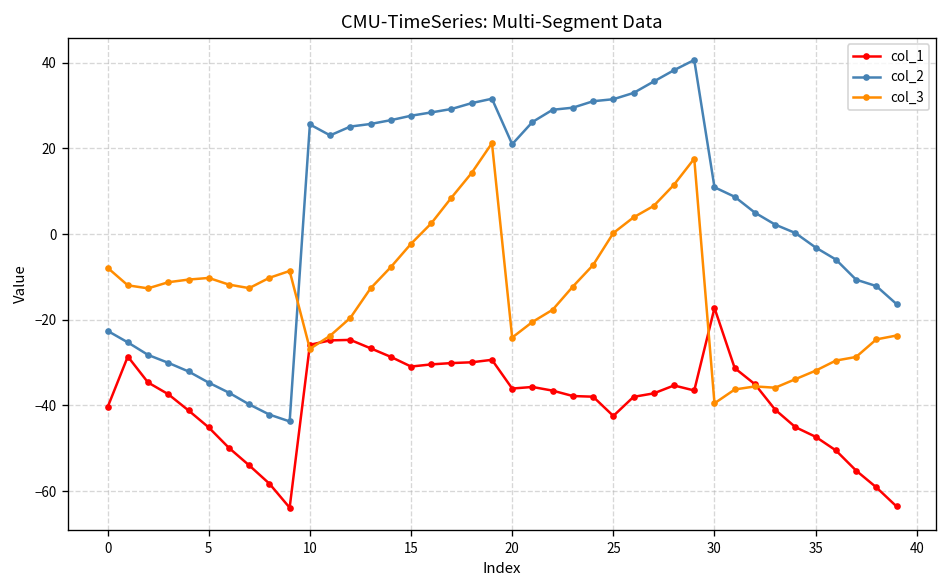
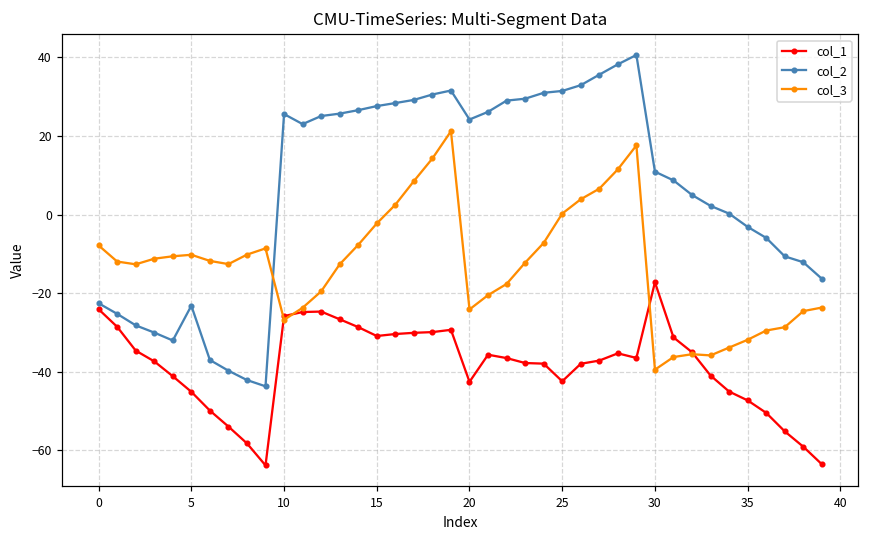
col_1, 0: -40 -> -24
col_2, 5: -35 -> -23
col_1, 20: -36 -> -43
col_2, 20: 21 -> 24
